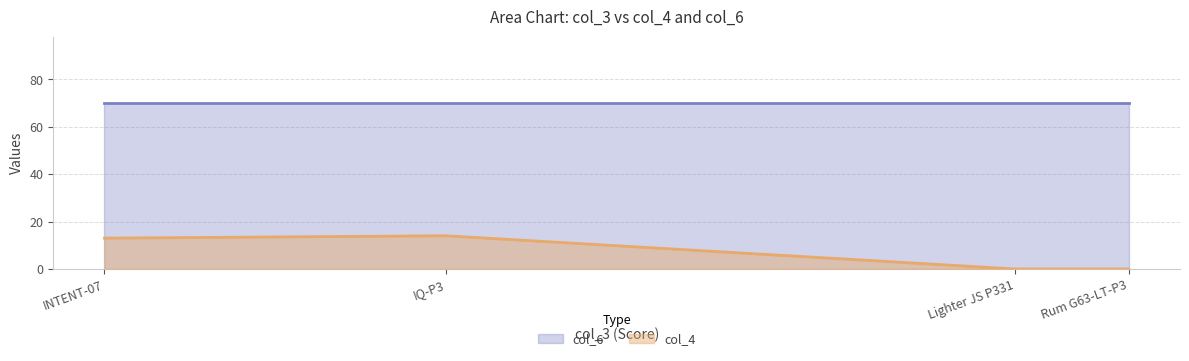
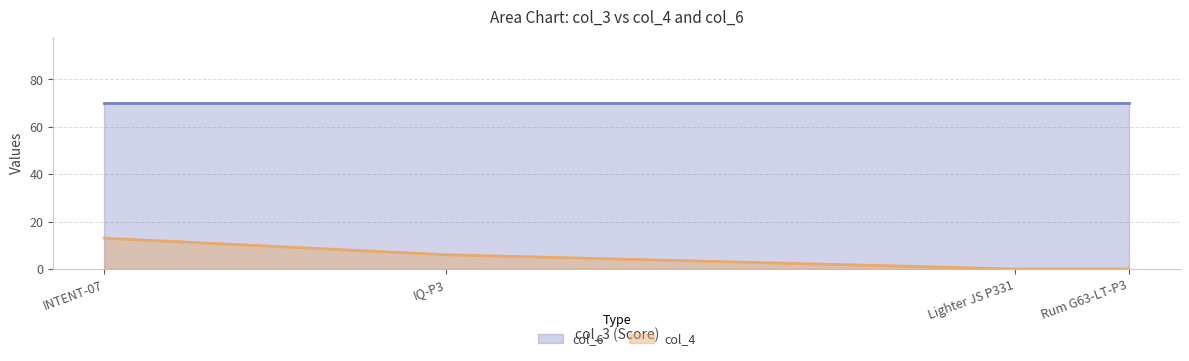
col_4, IQ-P3: 14 -> 6
